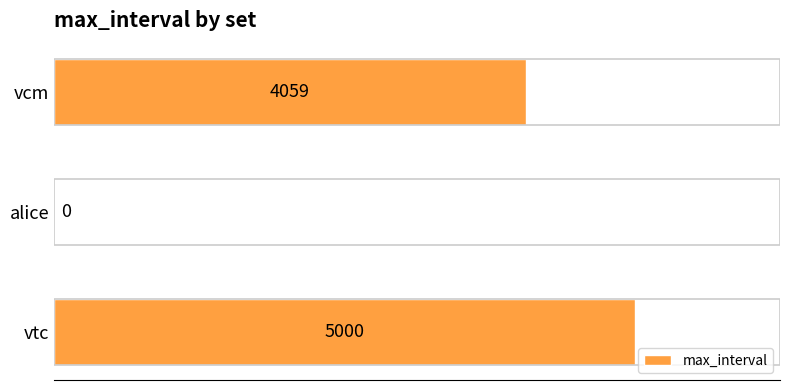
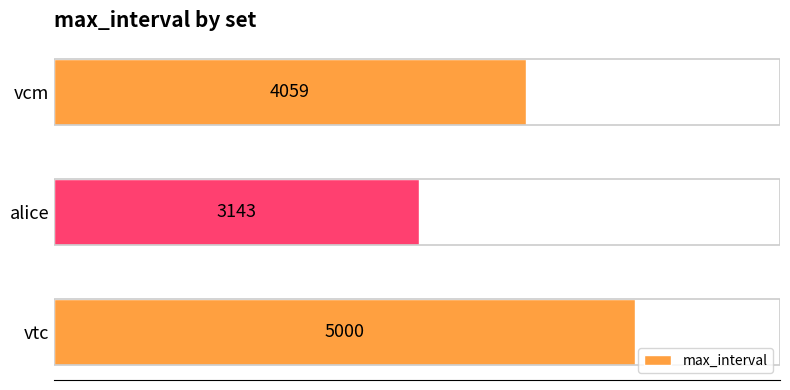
alice: 0 -> 3143
